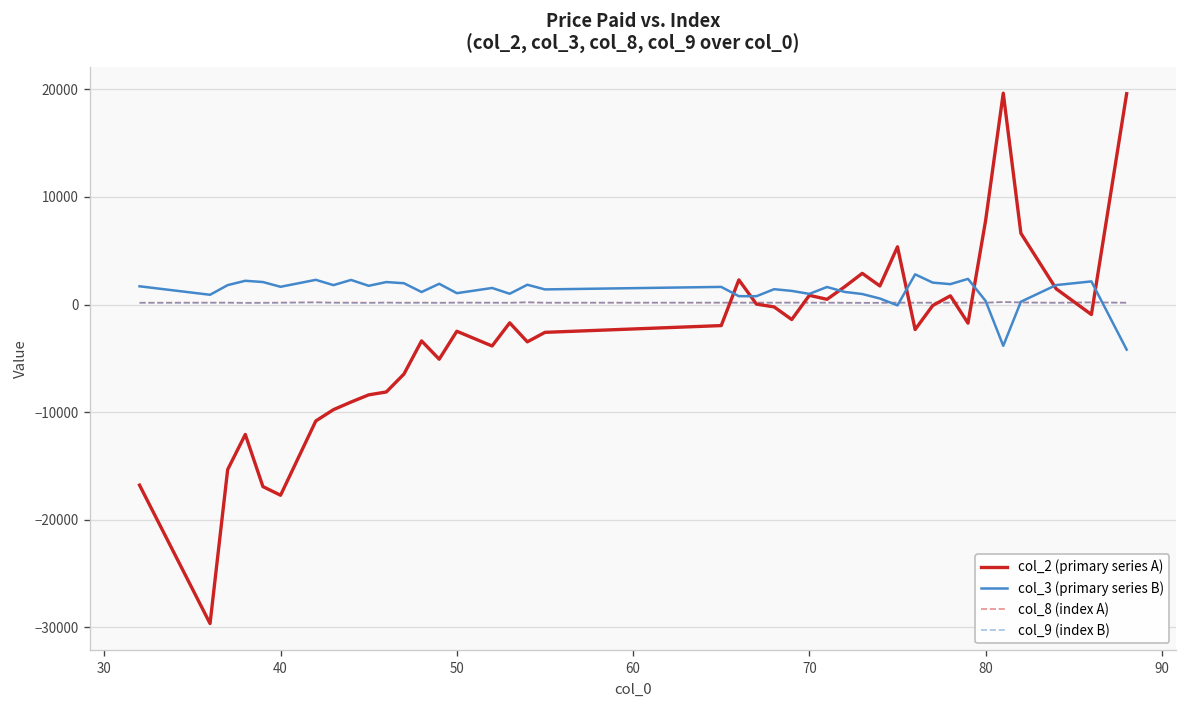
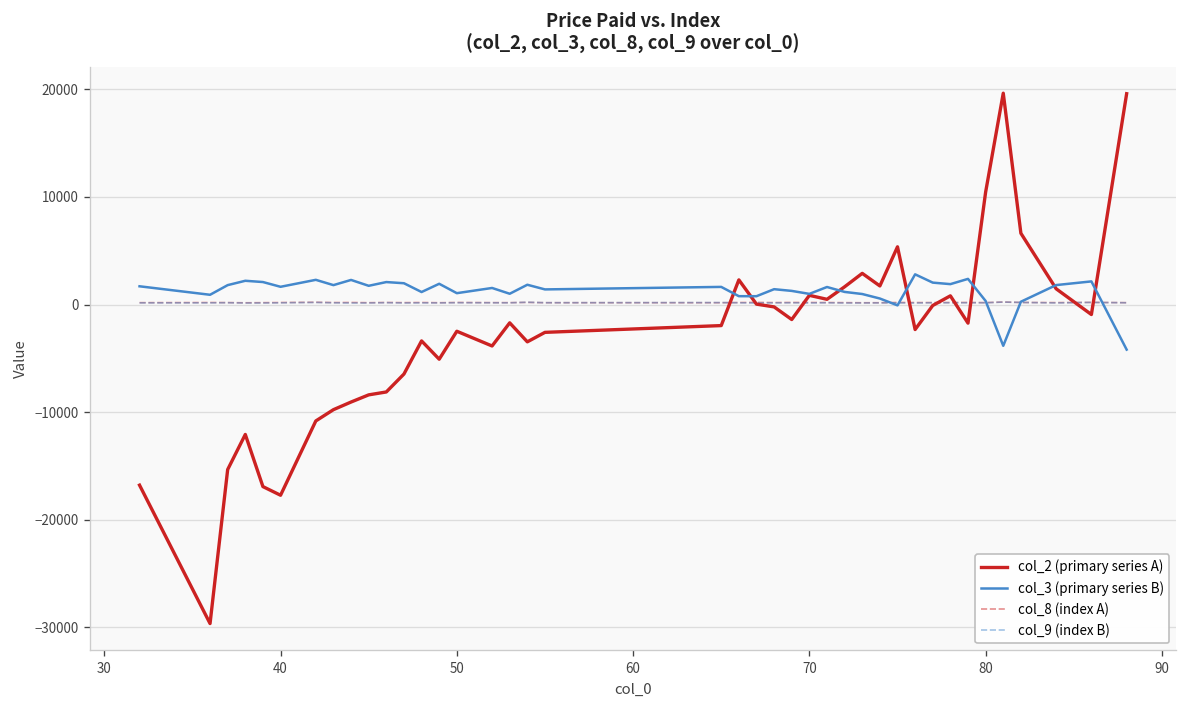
col_2 (primary series A), 80: 8000 -> 10000
